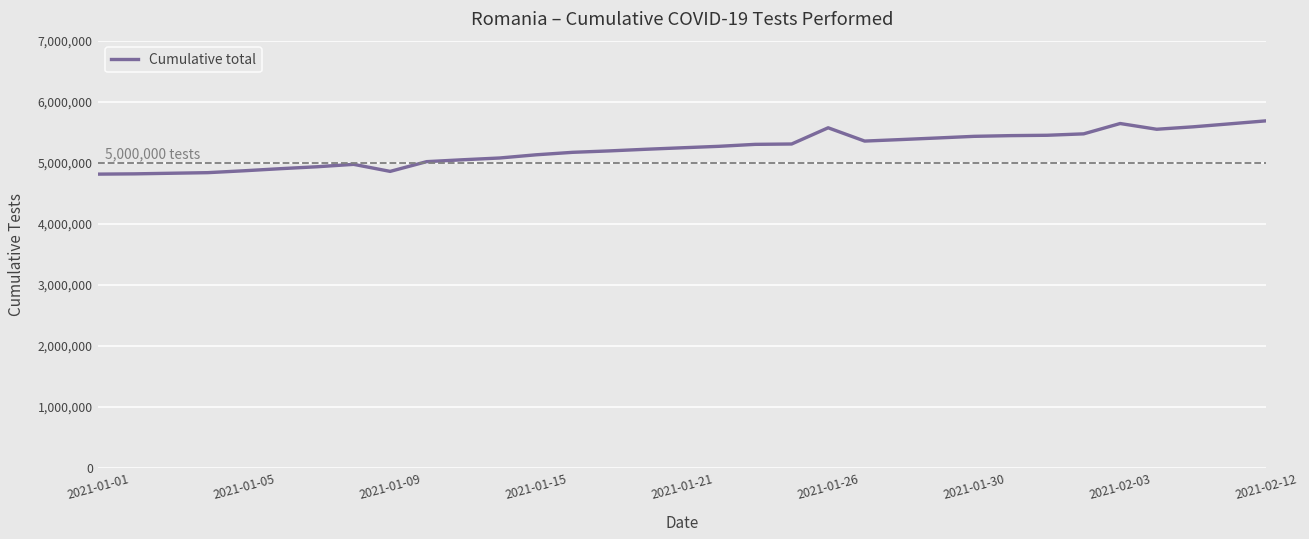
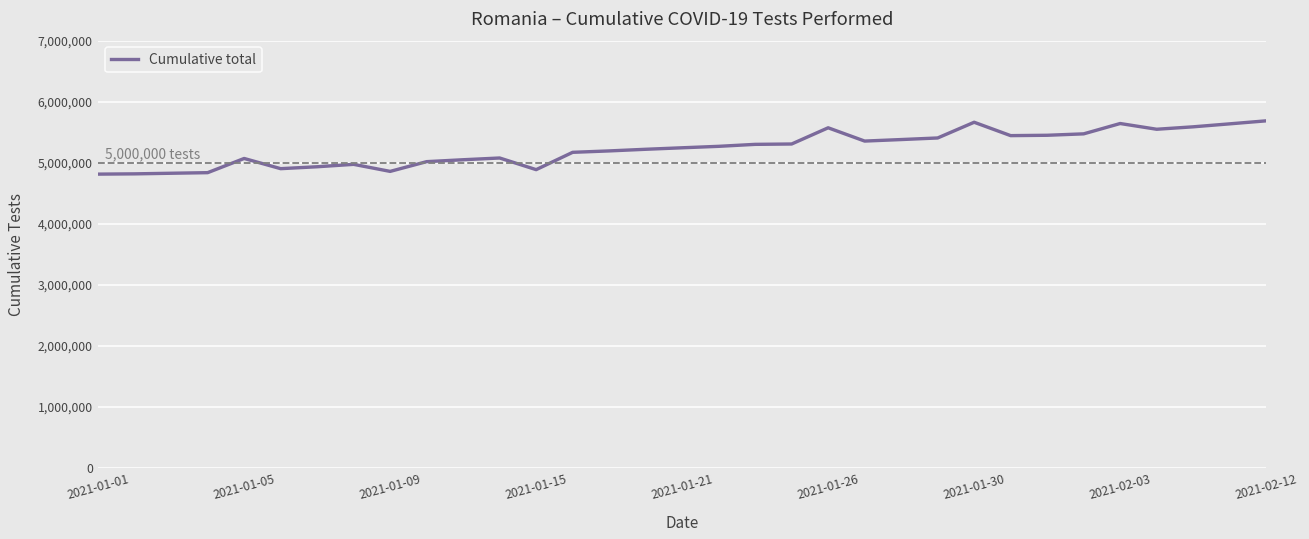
2021-01-05: 4,900,000 -> 5,100,000
2021-01-15: 5,100,000 -> 4,900,000
2021-01-30: 5,400,000 -> 5,700,000
